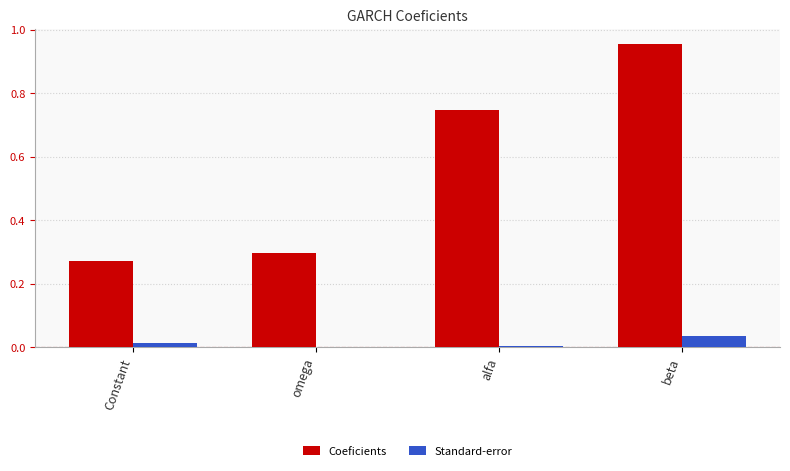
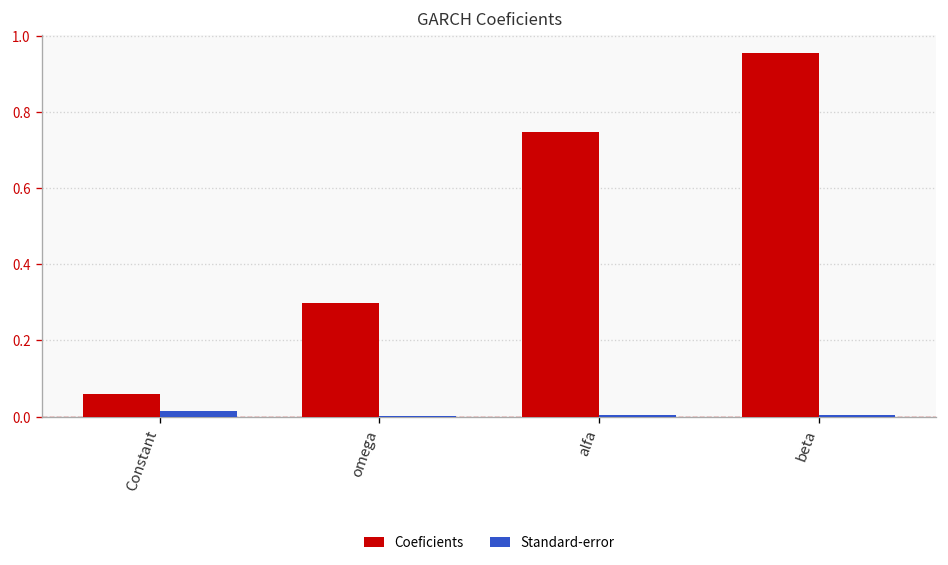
Coeficients, Constant: 0.27 -> 0.06
Standard-error, beta: 0.04 -> 0.00
